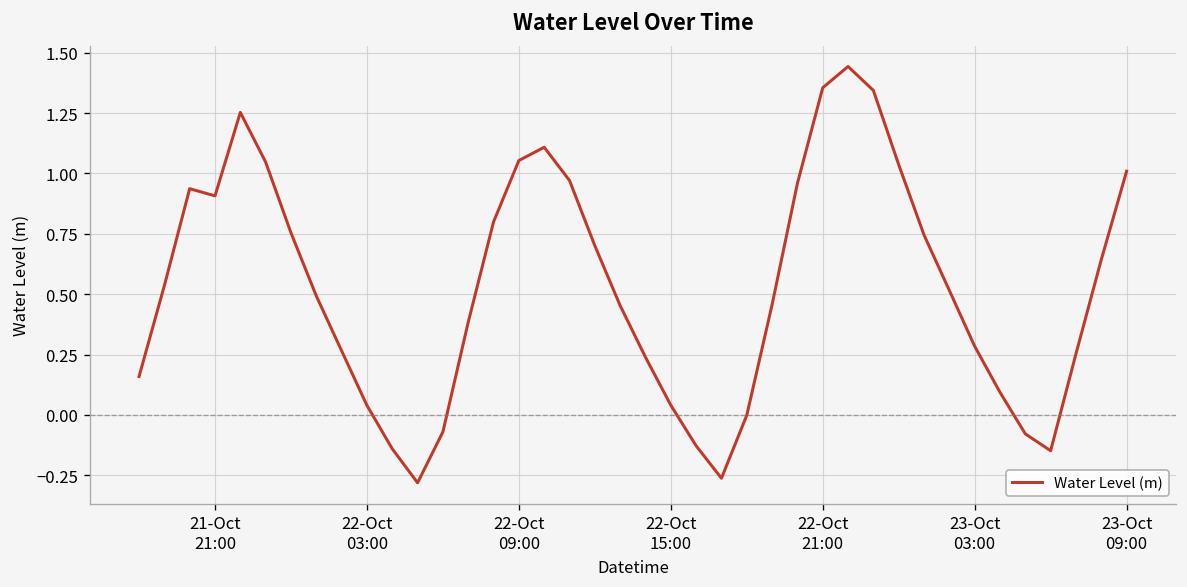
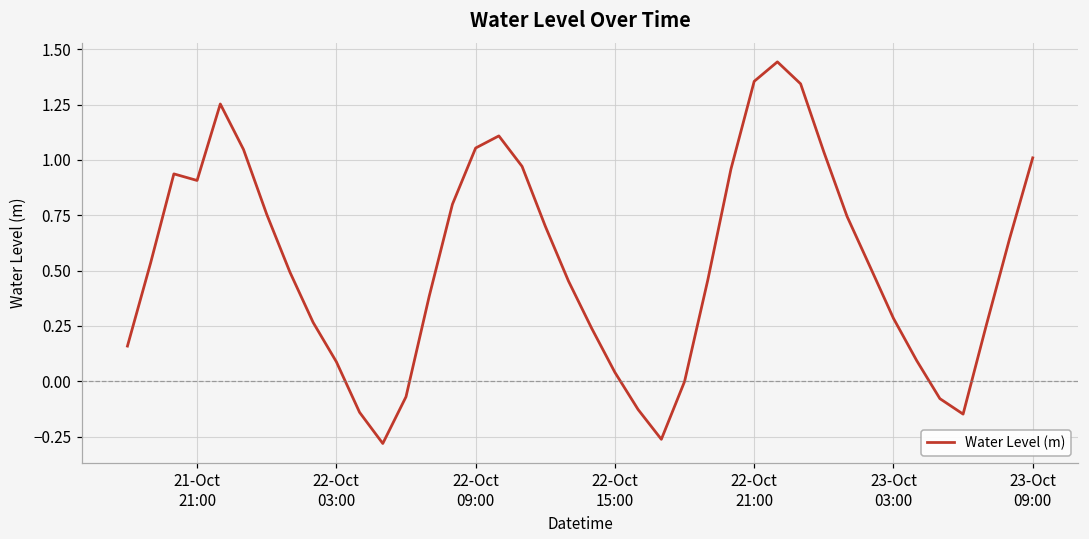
22-Oct 03:00: 0.04 -> 0.09
